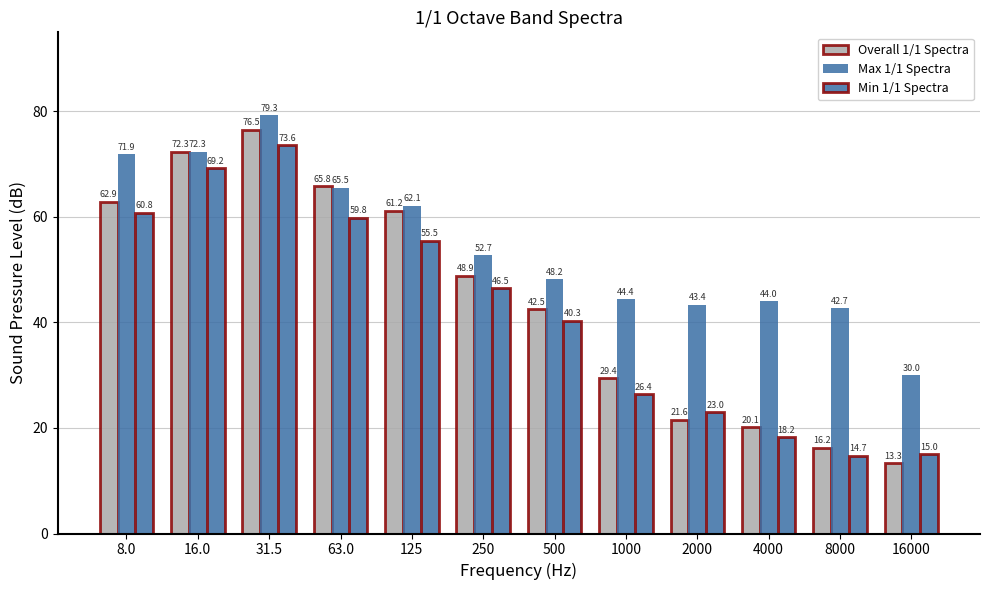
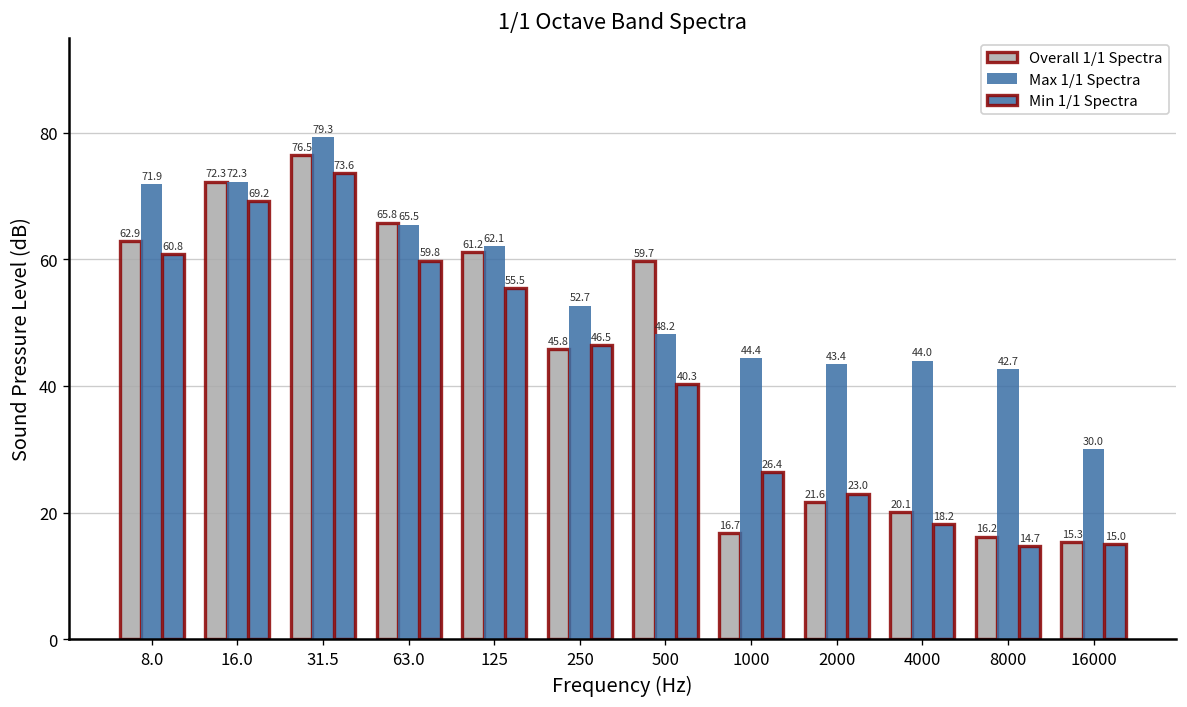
Overall 1/1 Spectra, 250: 48.9 -> 45.8
Overall 1/1 Spectra, 500: 42.5 -> 59.7
Overall 1/1 Spectra, 1000: 29.4 -> 16.7
Overall 1/1 Spectra, 16000: 13.3 -> 15.3
